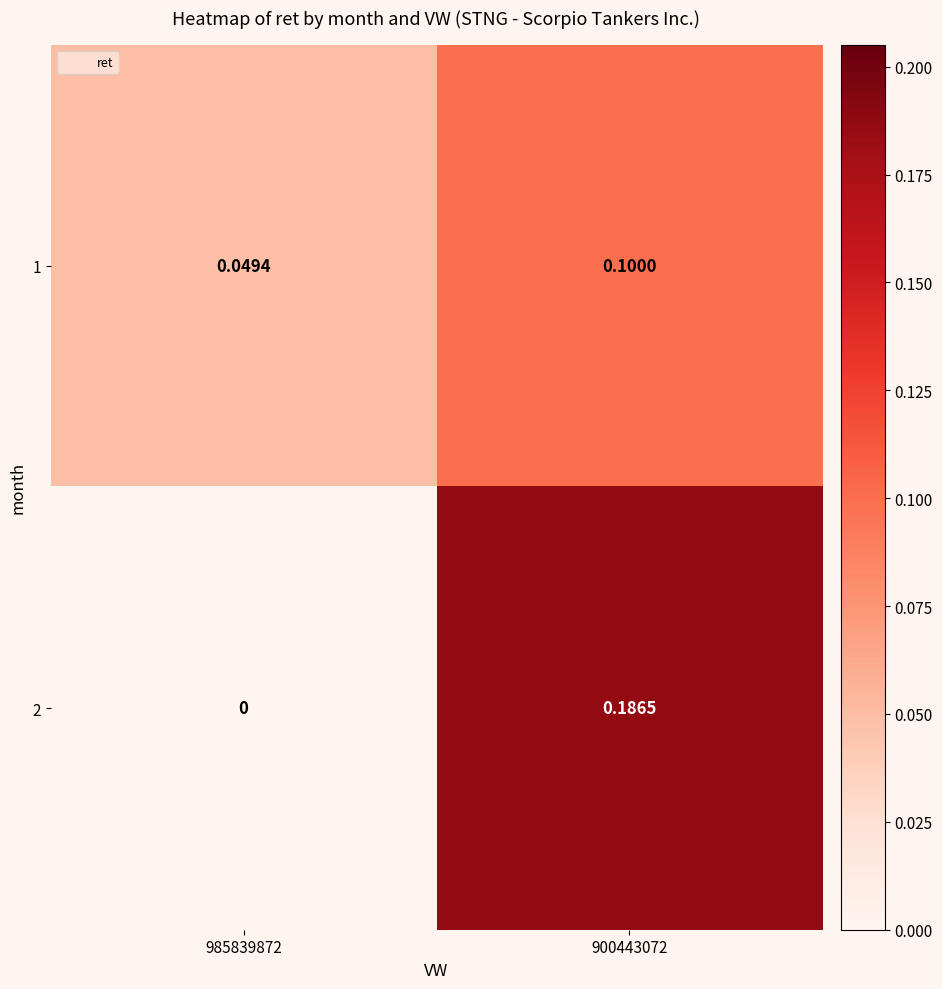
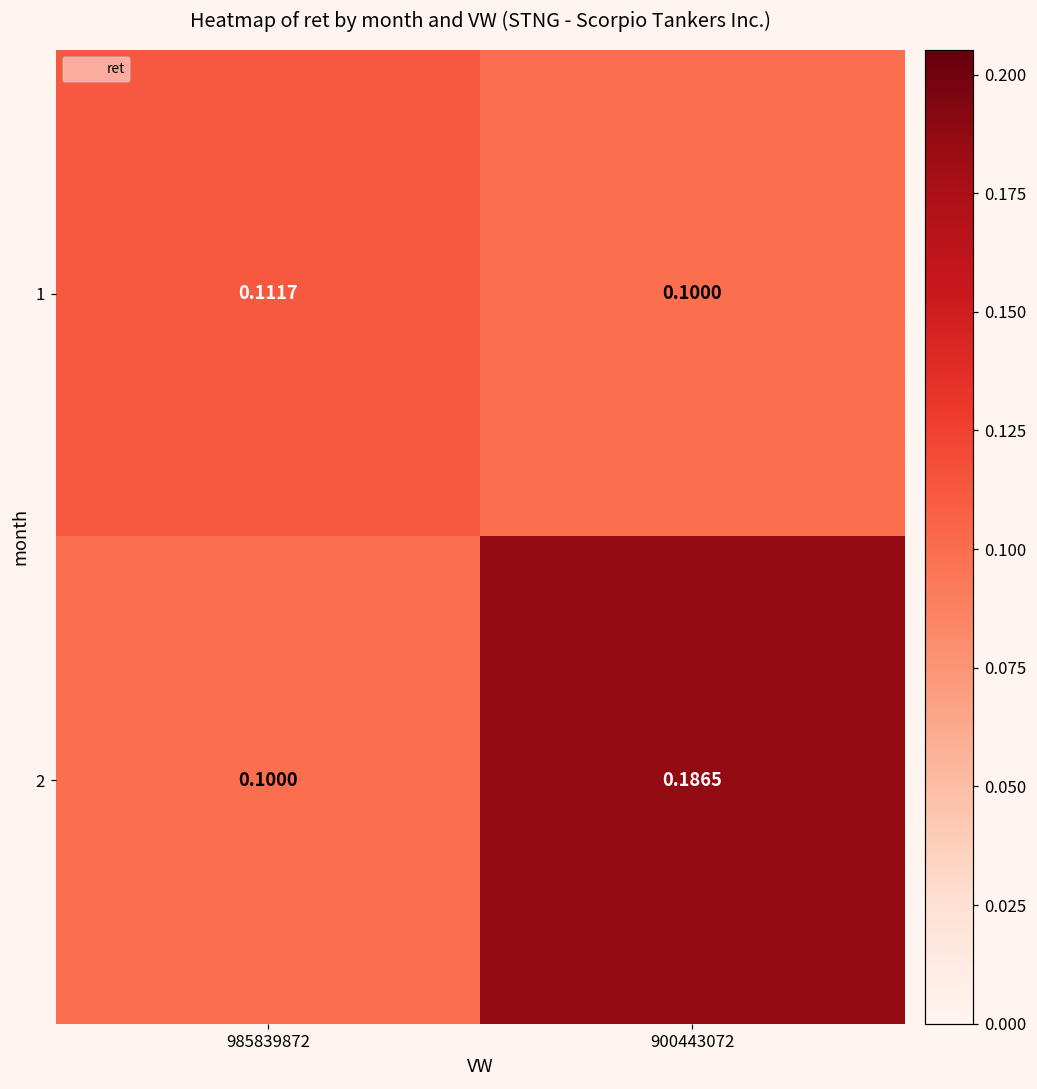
1, 985839872: 0.0494 -> 0.1117
2, 985839872: 0 -> 0.1000
